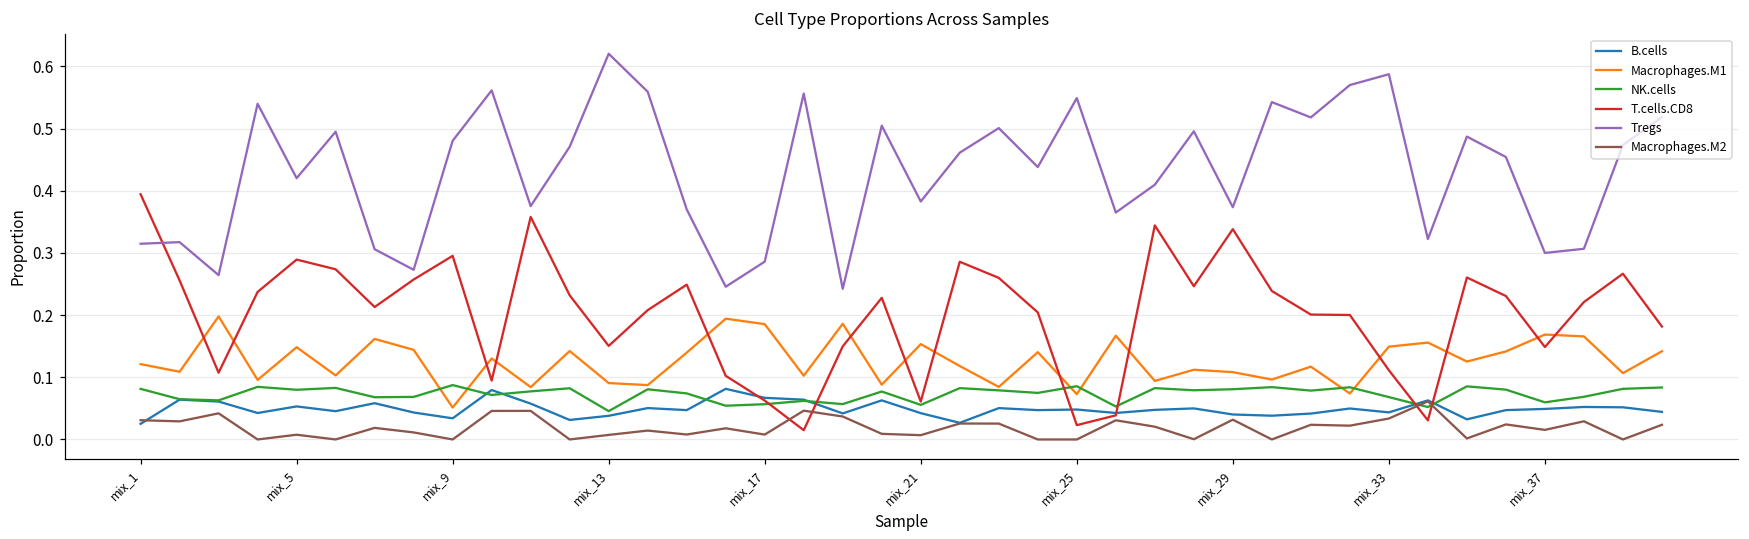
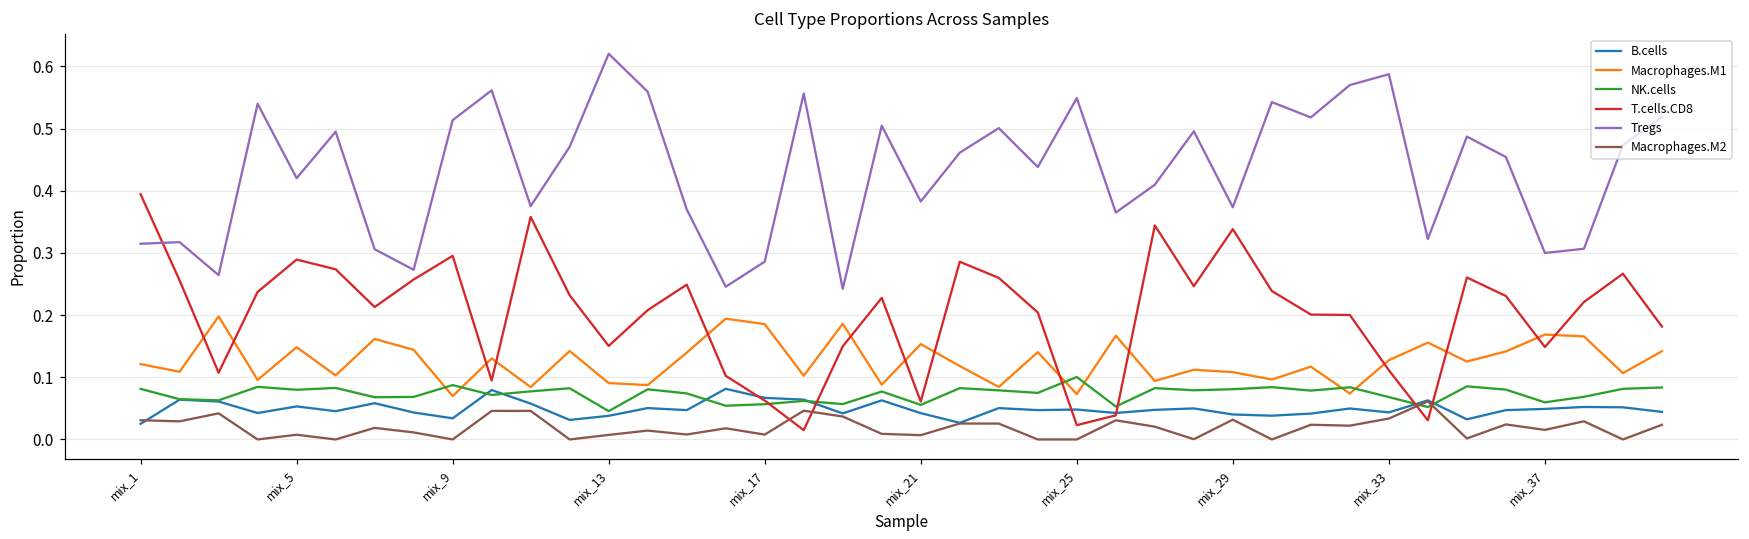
Macrophages.M1, mix_9: 0.05 -> 0.07
Tregs, mix_9: 0.48 -> 0.51
NK.cells, mix_25: 0.09 -> 0.10
Macrophages.M1, mix_33: 0.15 -> 0.13
